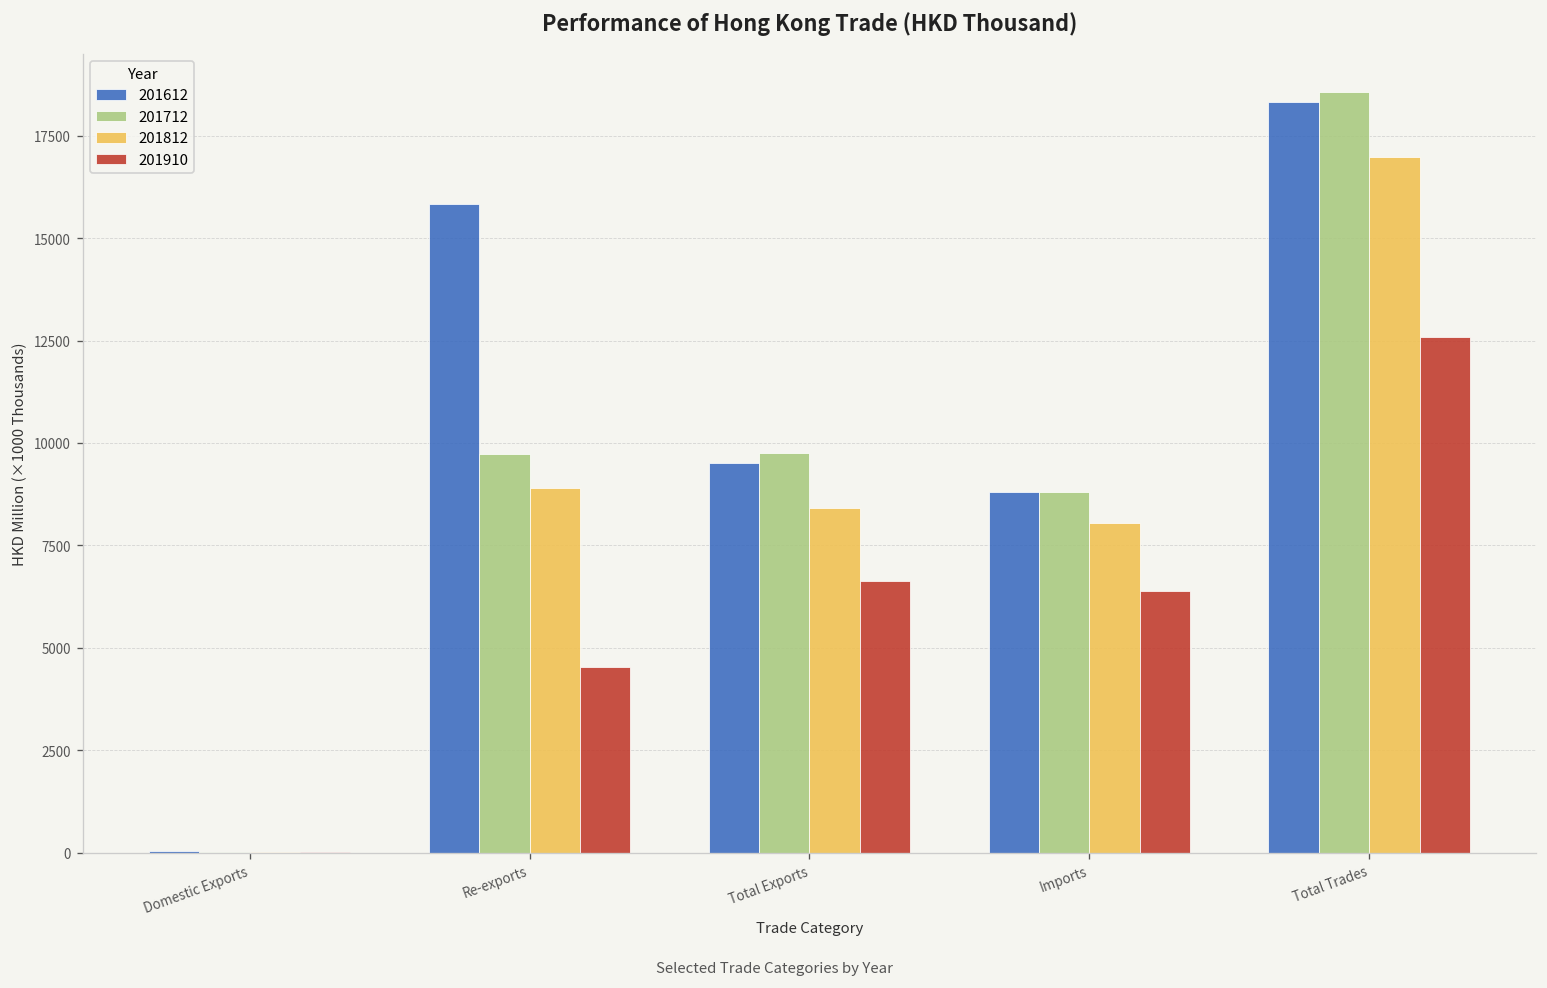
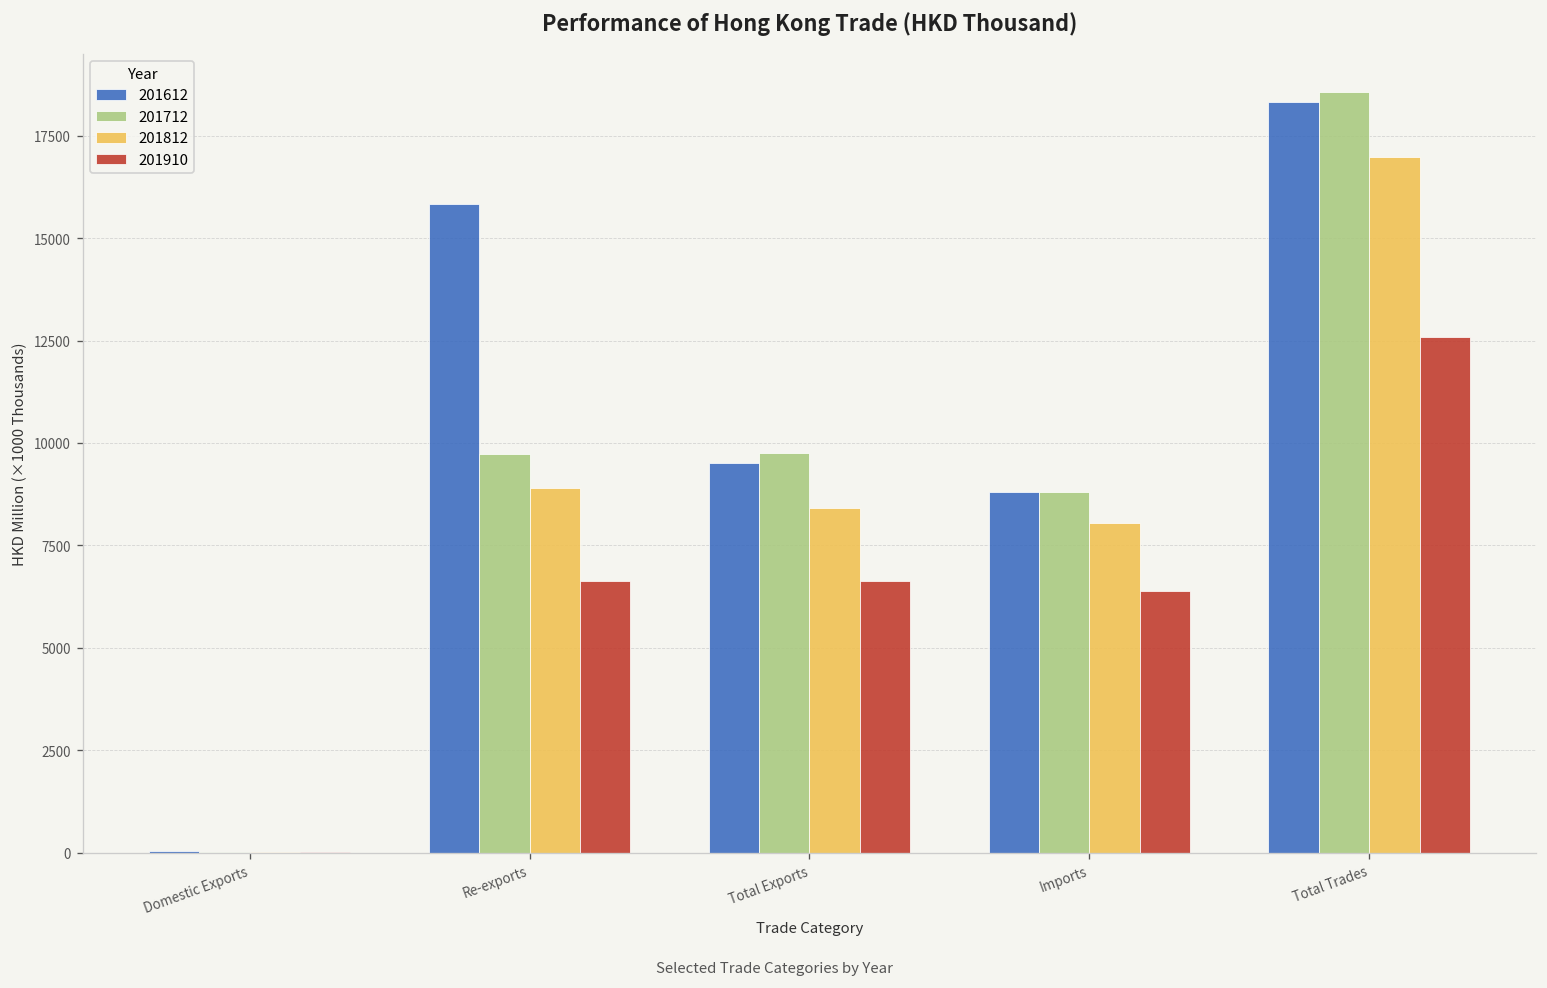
201910, Re-exports: 4500 -> 6600
